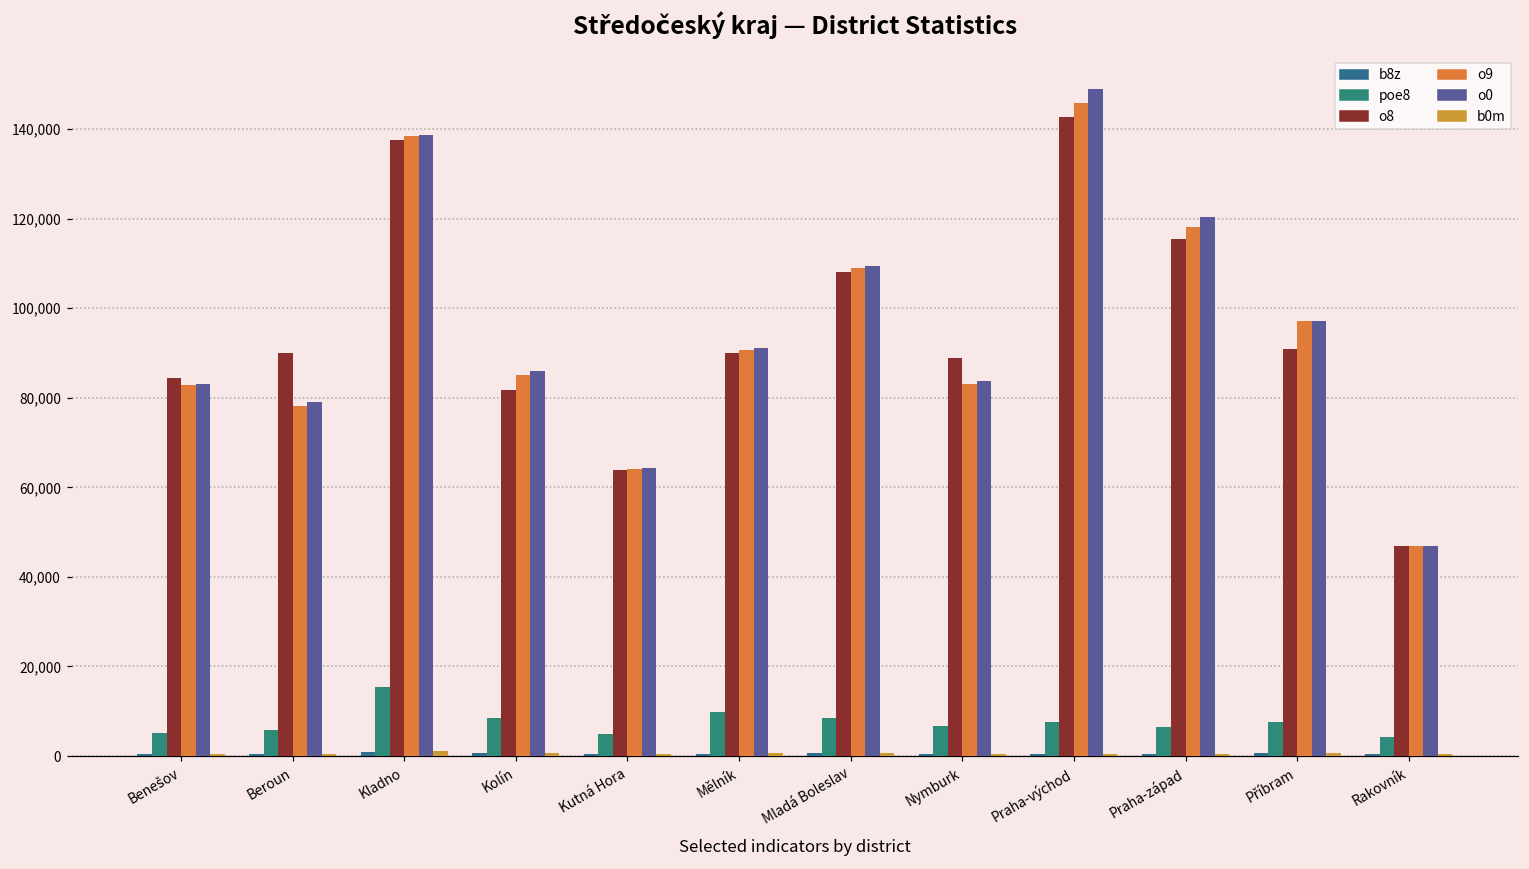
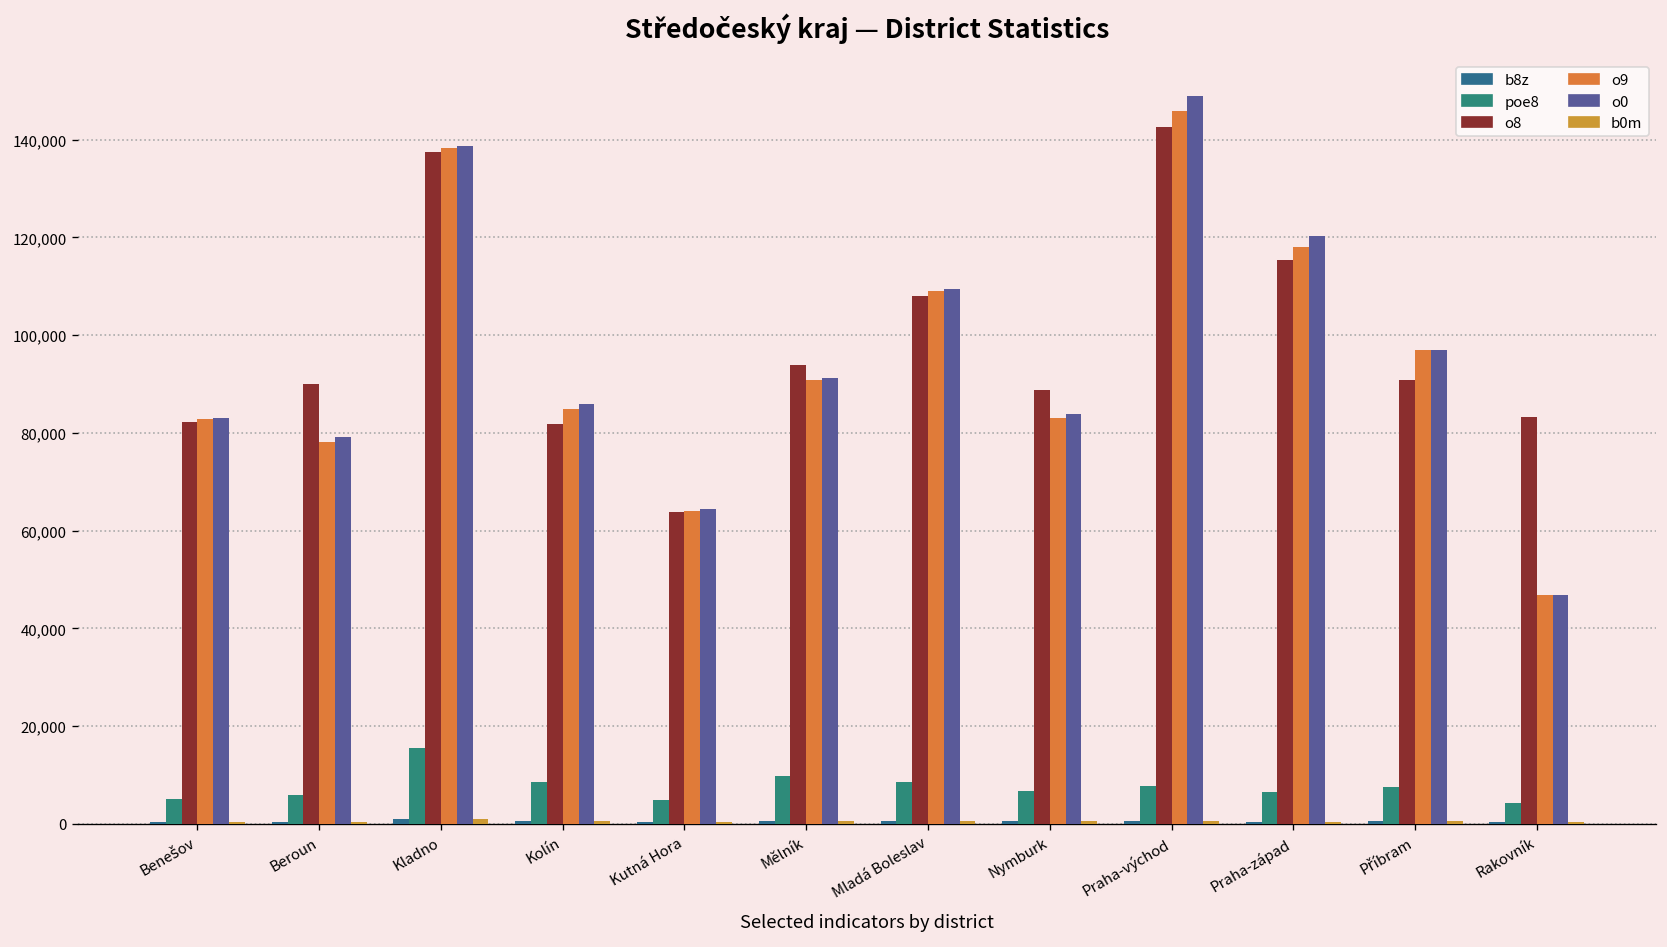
o8, Benešov: 84,000 -> 82,000
o8, Mělník: 90,000 -> 94,000
o8, Rakovník: 47,000 -> 83,000
